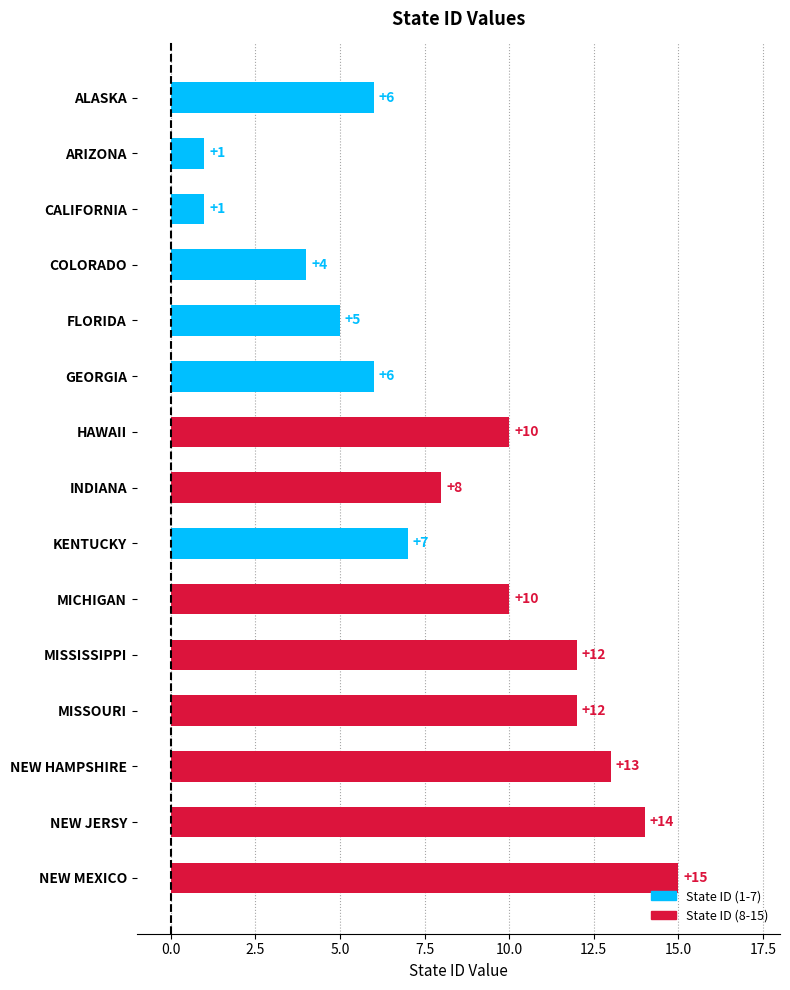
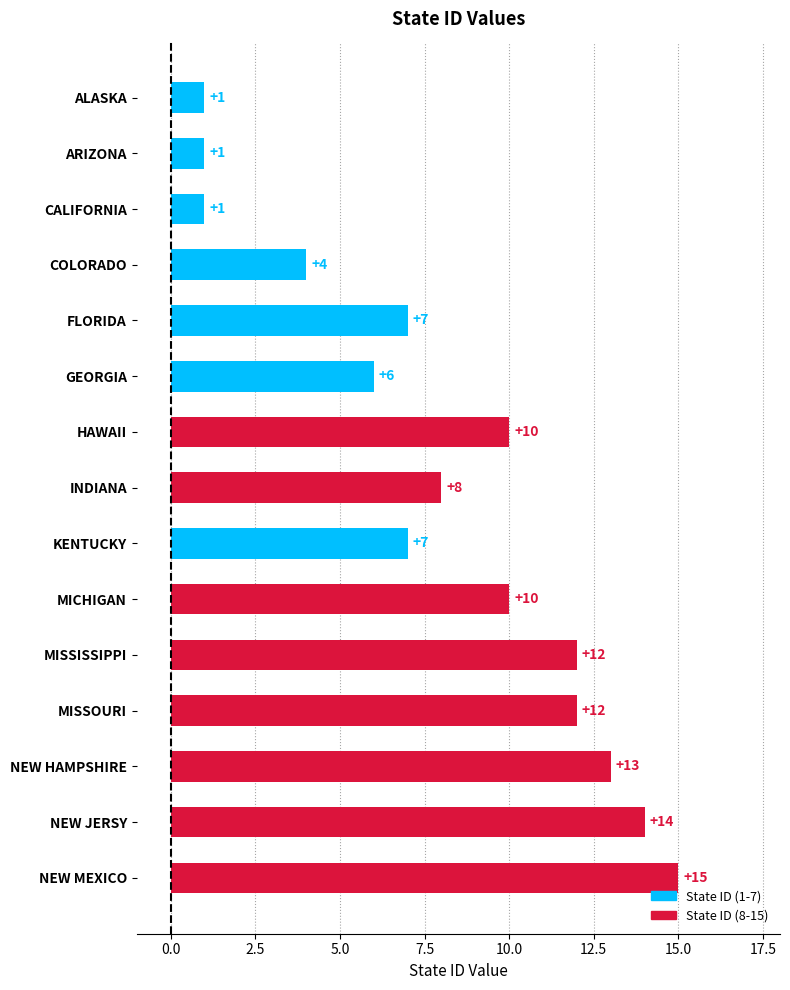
ALASKA: +6 -> +1
FLORIDA: +5 -> +7
